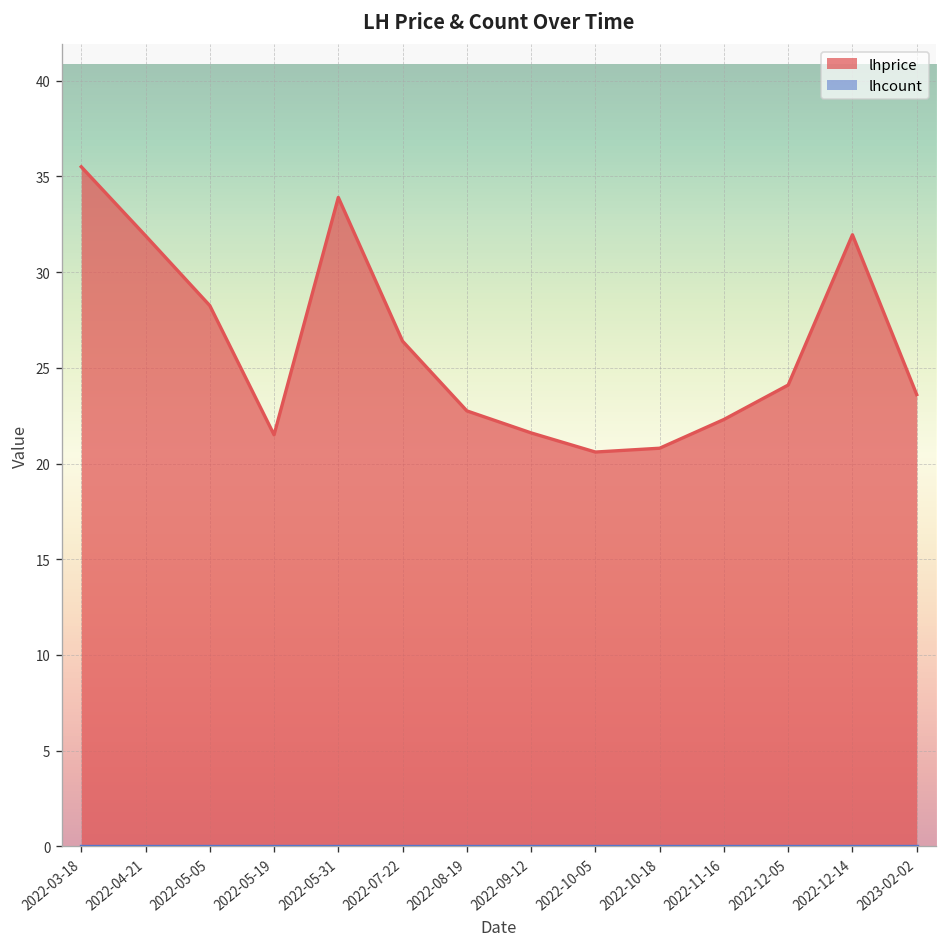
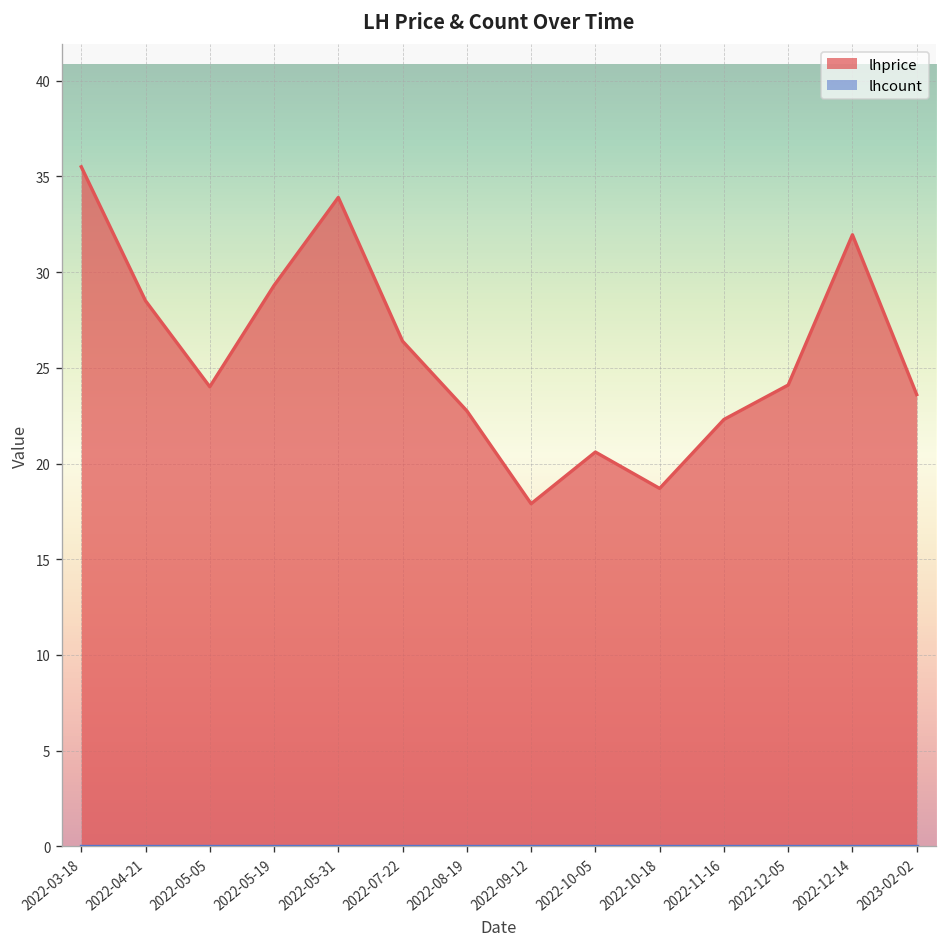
lhprice, 2022-04-21: 31.9 -> 28.5
lhprice, 2022-05-05: 28.3 -> 24.0
lhprice, 2022-05-19: 21.5 -> 29.3
lhprice, 2022-09-12: 21.6 -> 17.9
lhprice, 2022-10-18: 20.8 -> 18.7
